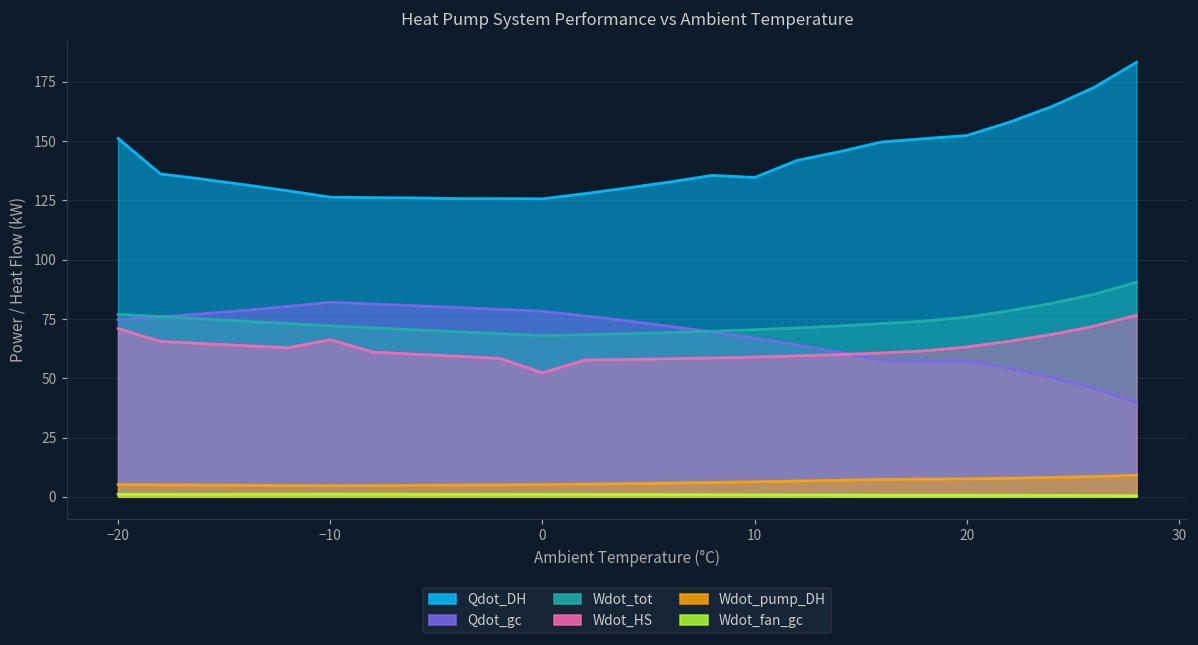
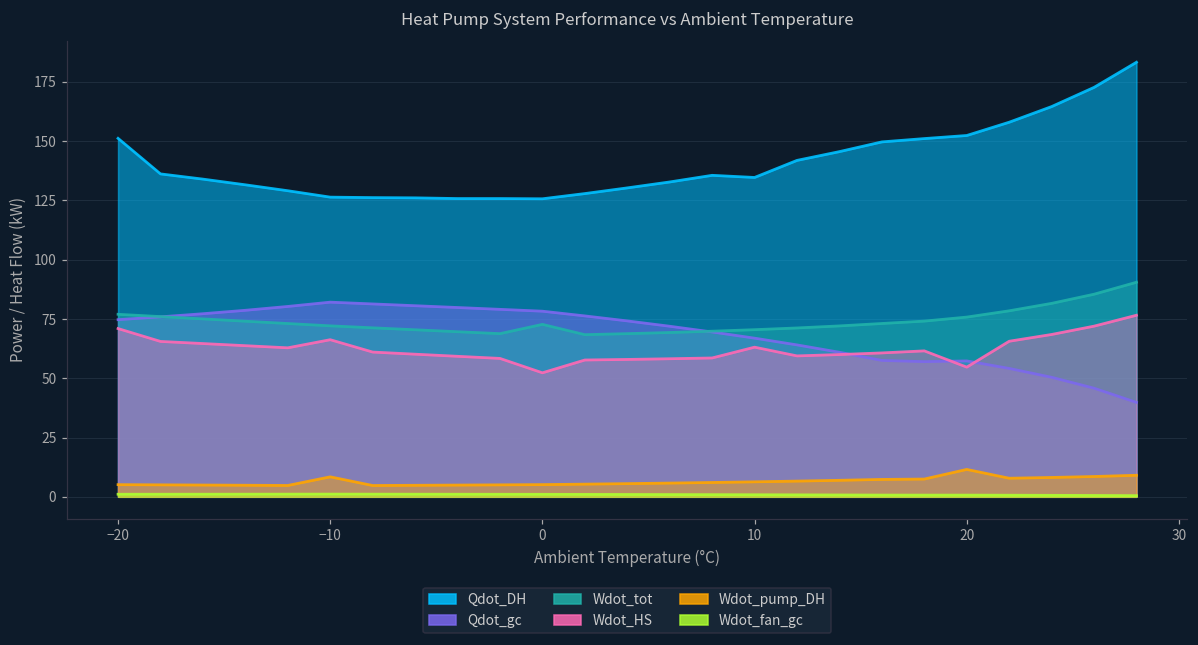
Wdot_pump_DH, −10: 5 -> 8
Wdot_tot, 0: 68 -> 73
Wdot_HS, 10: 59 -> 63
Wdot_HS, 20: 63 -> 55
Wdot_pump_DH, 20: 8 -> 12
